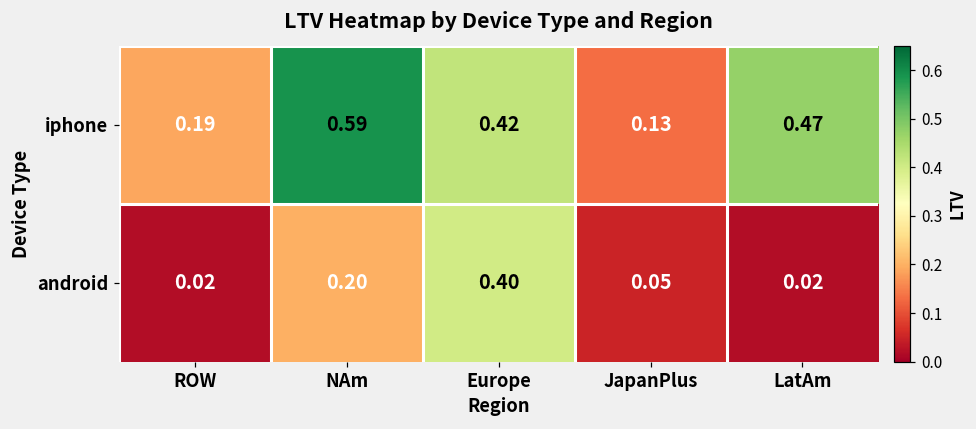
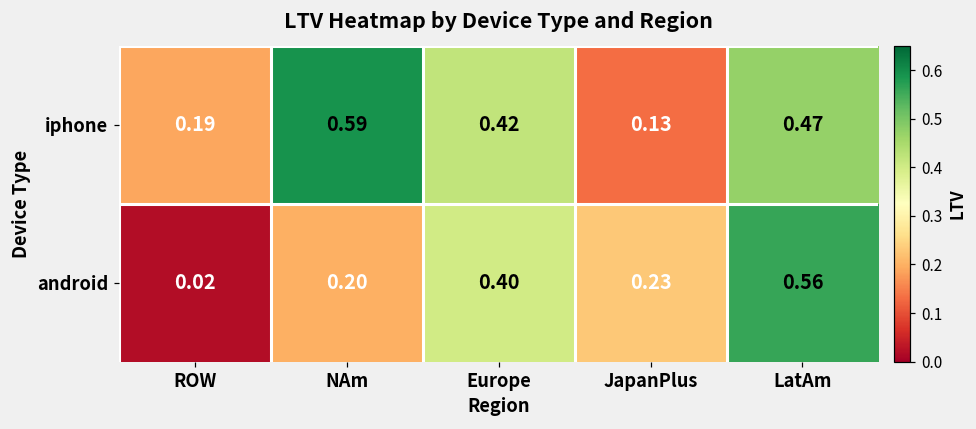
android, JapanPlus: 0.05 -> 0.23
android, LatAm: 0.02 -> 0.56
